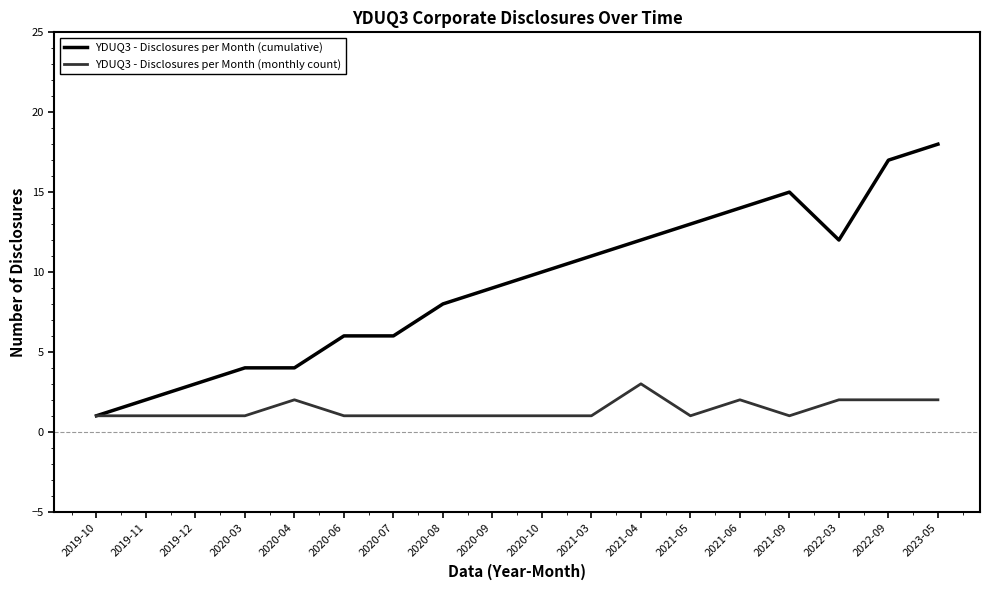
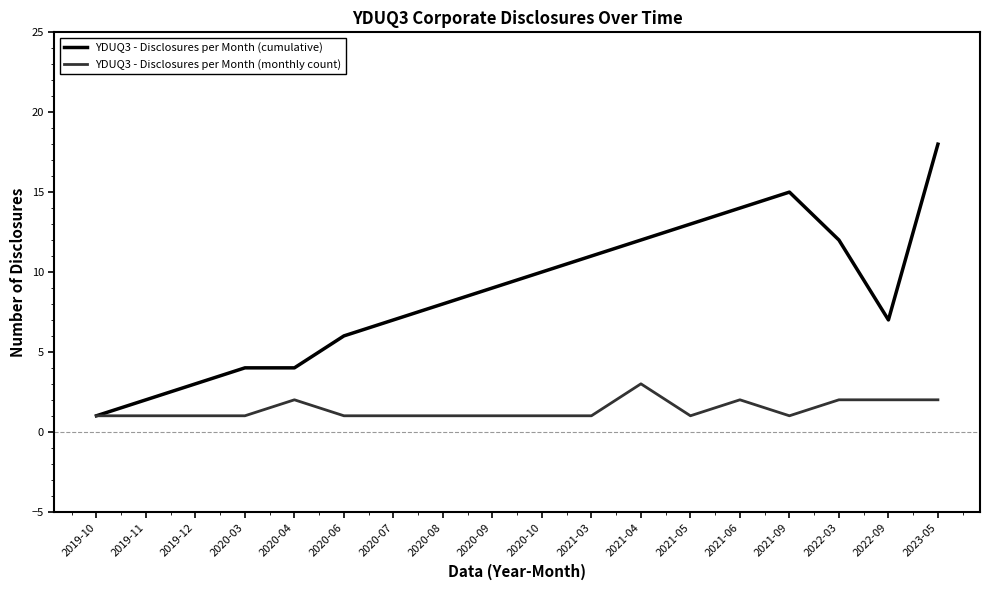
YDUQ3 - Disclosures per Month (cumulative), 2020-07: 6 -> 7
YDUQ3 - Disclosures per Month (cumulative), 2022-09: 17 -> 7
